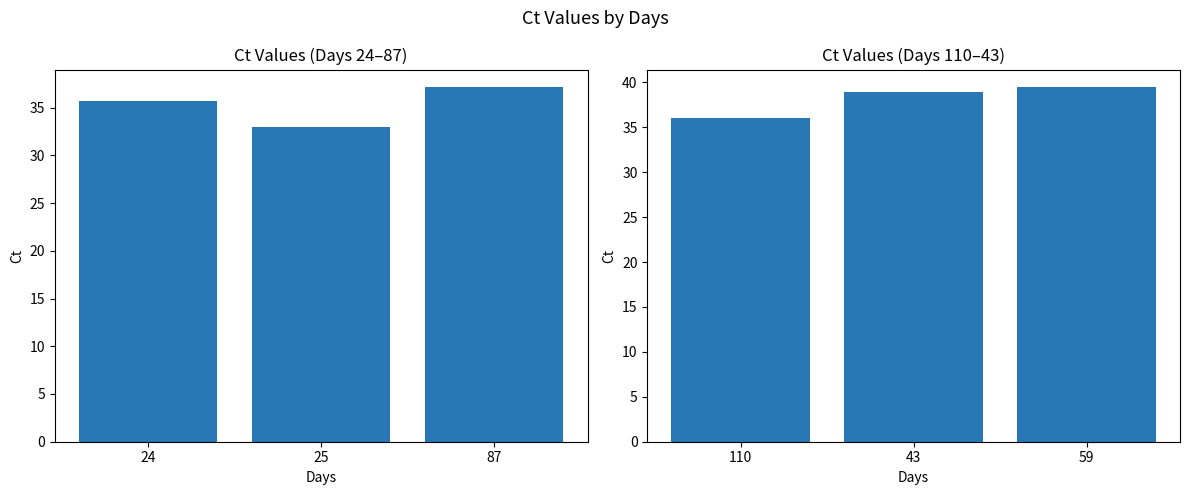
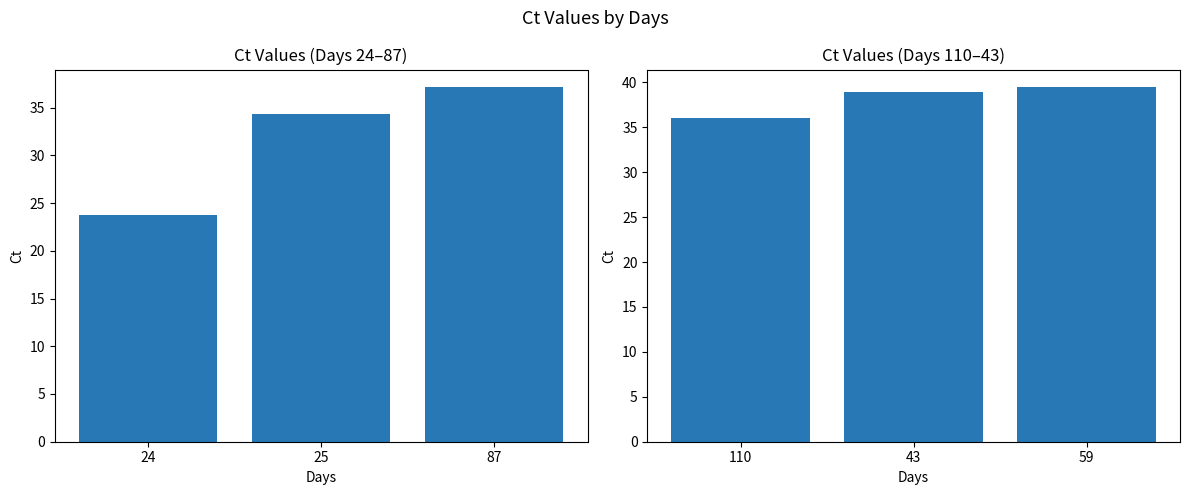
Ct Values (Days 24–87), 24: 36 -> 24
Ct Values (Days 24–87), 25: 33 -> 34
